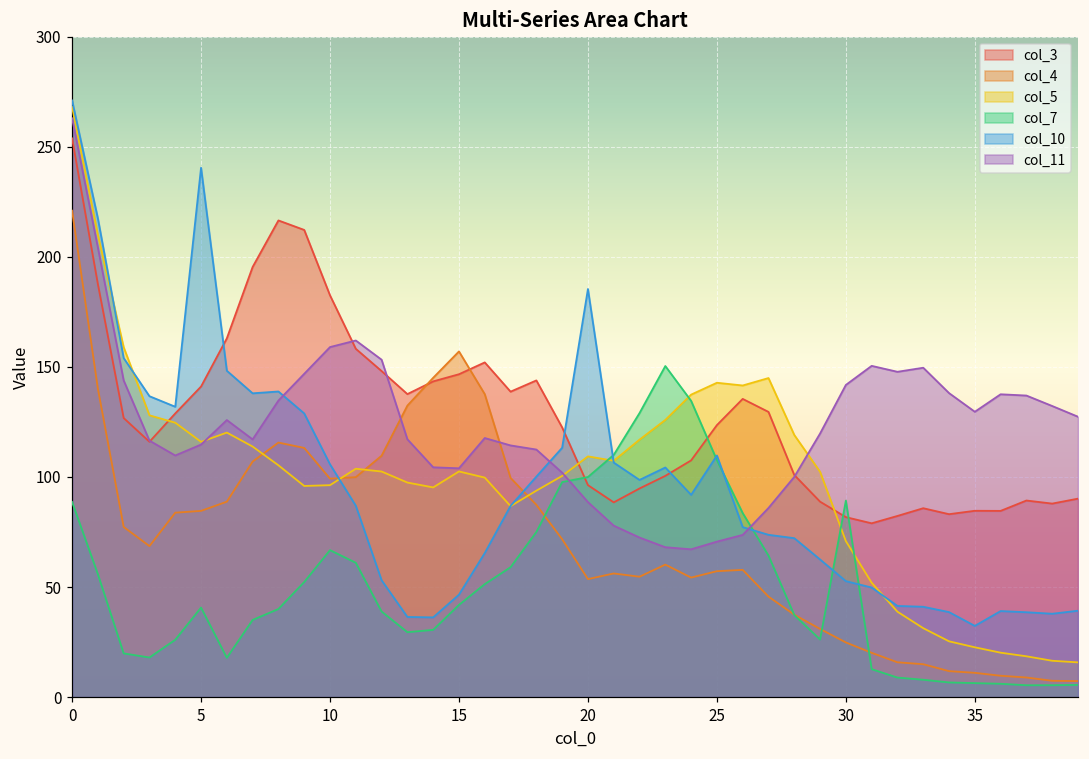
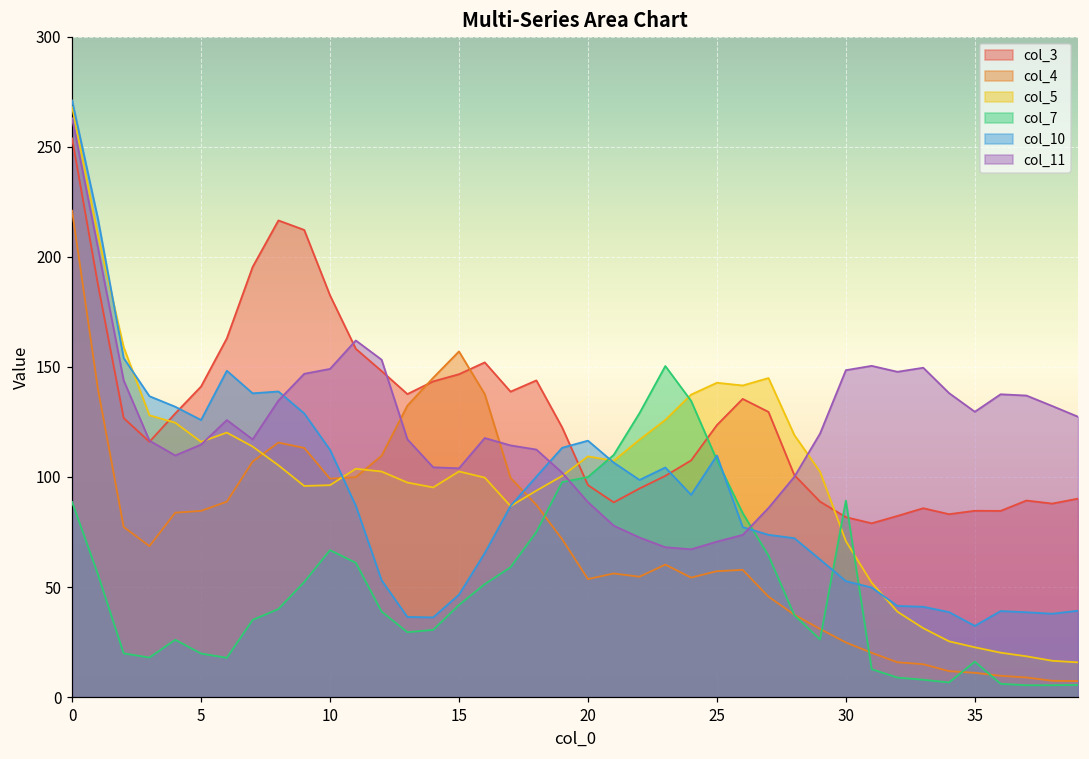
col_7, 5: 41 -> 20
col_10, 5: 240 -> 126
col_10, 10: 106 -> 112
col_11, 10: 159 -> 149
col_10, 20: 185 -> 116
col_11, 30: 142 -> 148
col_7, 35: 6 -> 16
